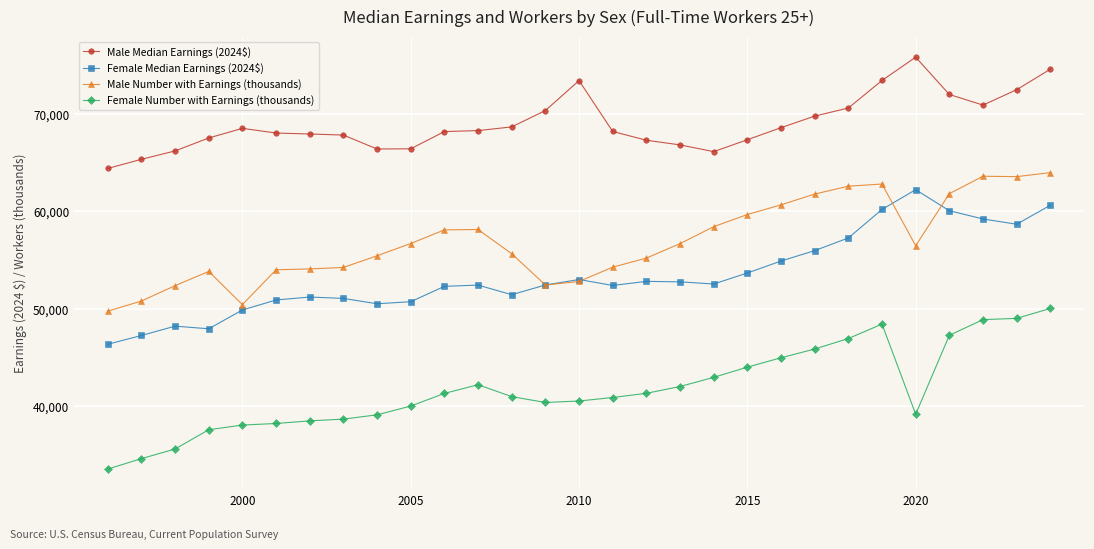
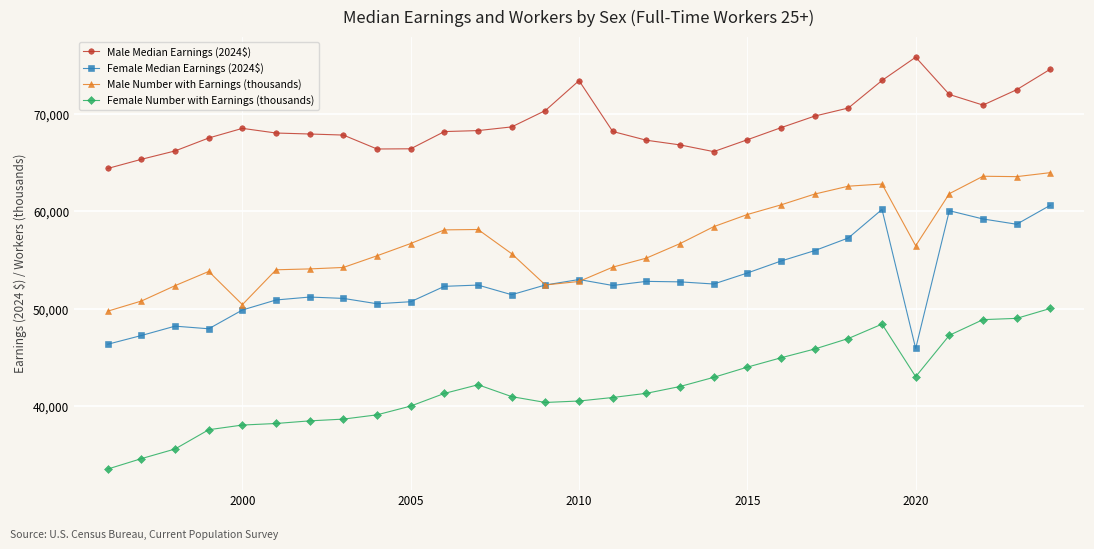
Female Median Earnings (2024$), 2020: 62,000 -> 46,000
Female Number with Earnings (thousands), 2020: 39,000 -> 43,000
